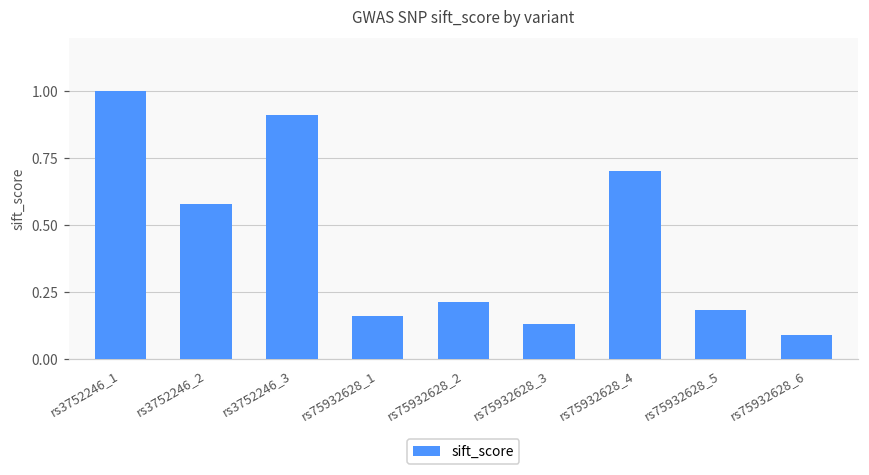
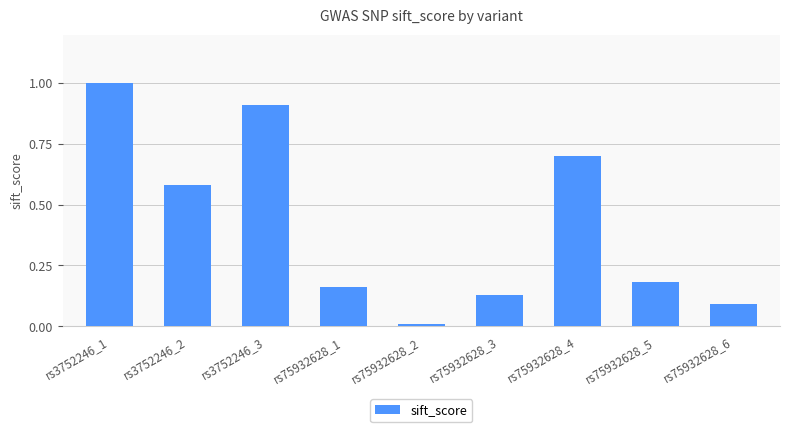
rs75932628_2: 0.21 -> 0.01
